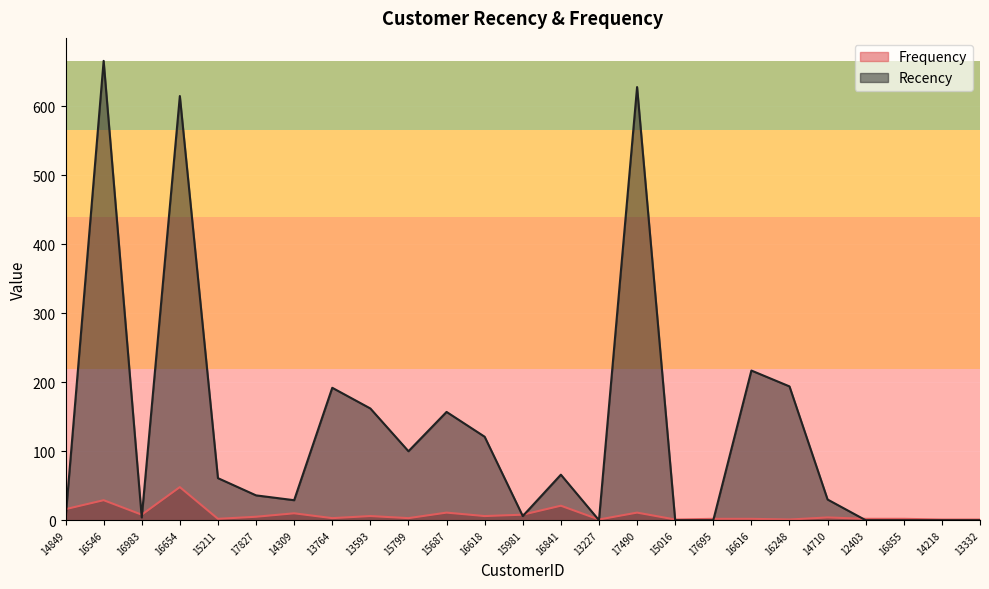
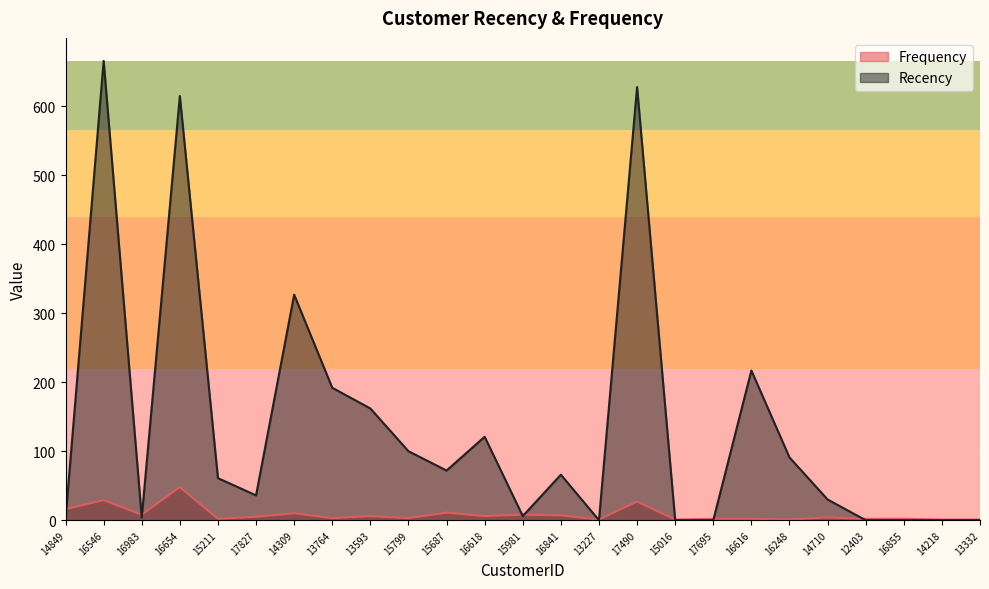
Recency, 14309: 30 -> 330
Recency, 15687: 160 -> 70
Frequency, 16841: 20 -> 10
Frequency, 17490: 10 -> 30
Recency, 16248: 190 -> 90
